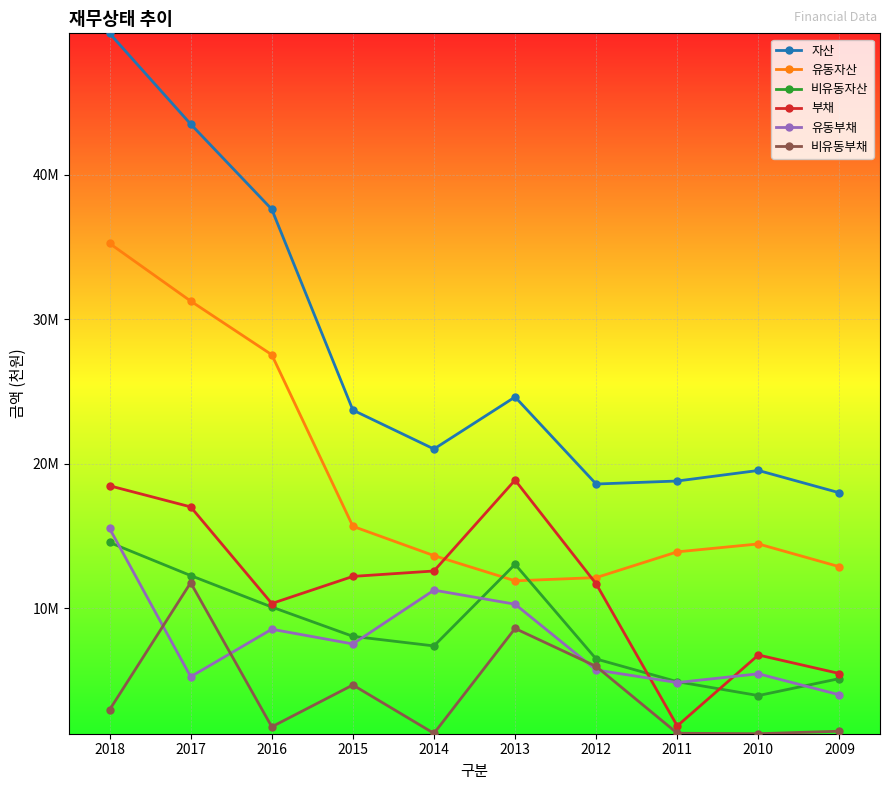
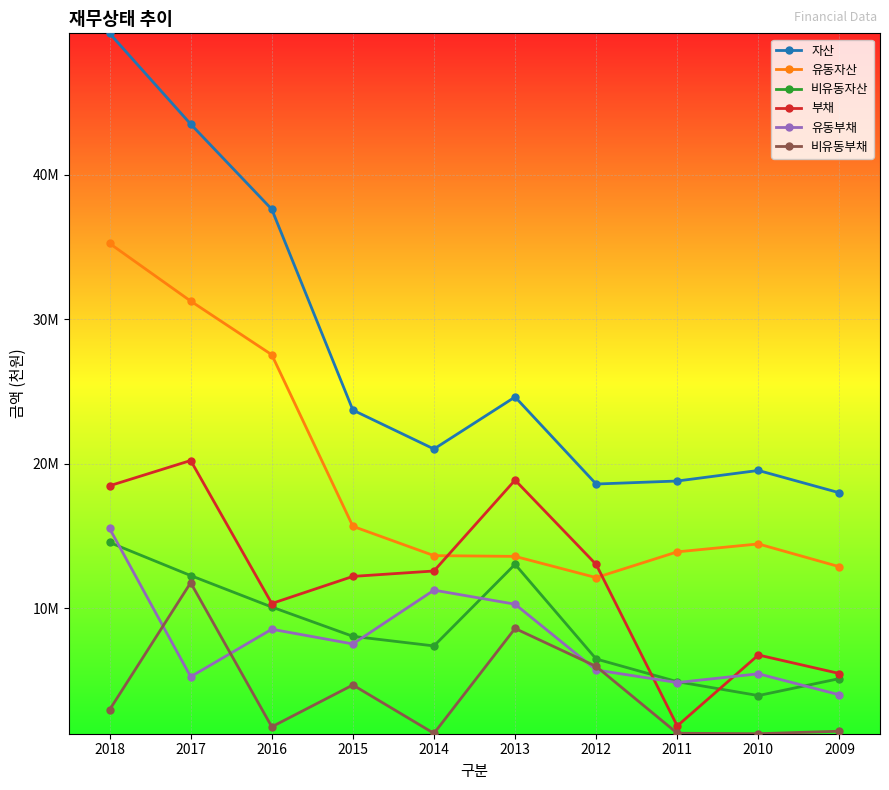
부채, 2017: 17000000 -> 20200000
유동자산, 2013: 11900000 -> 13600000
부채, 2012: 11700000 -> 13000000
